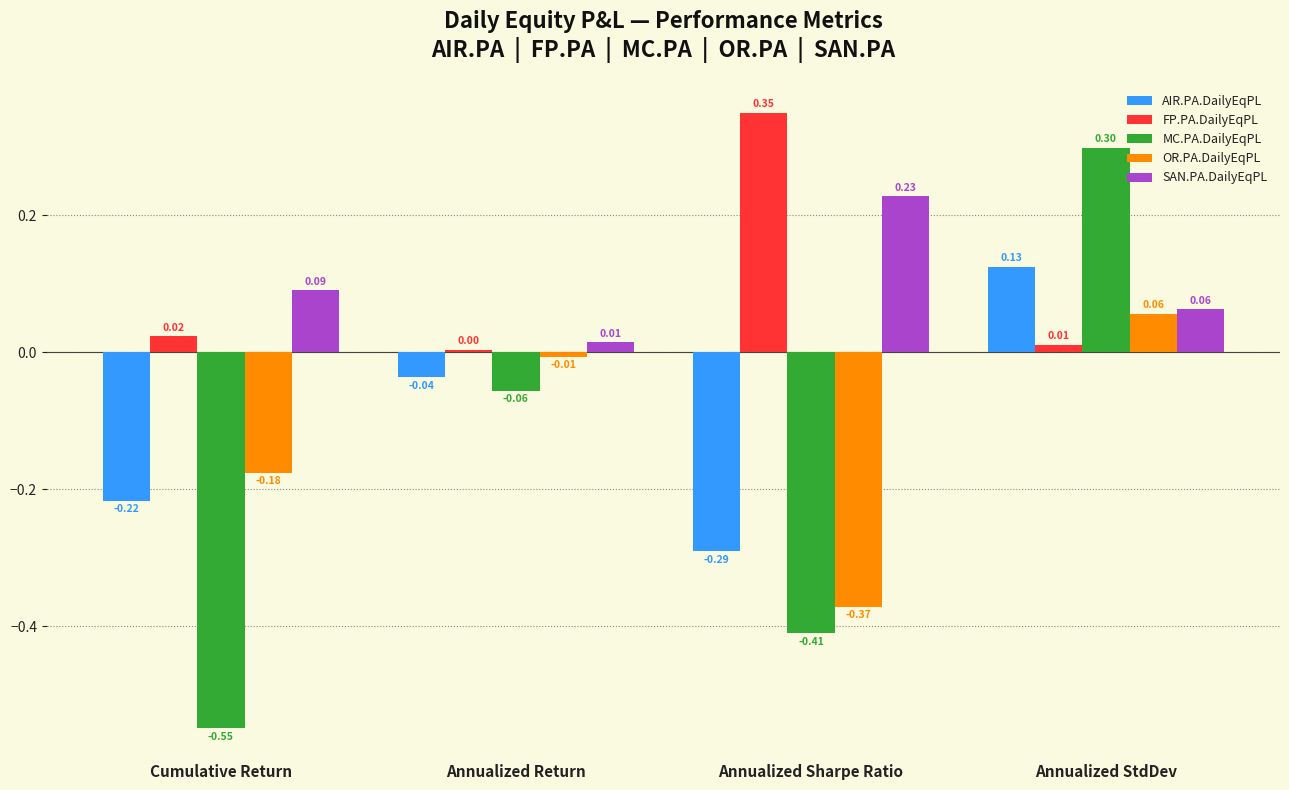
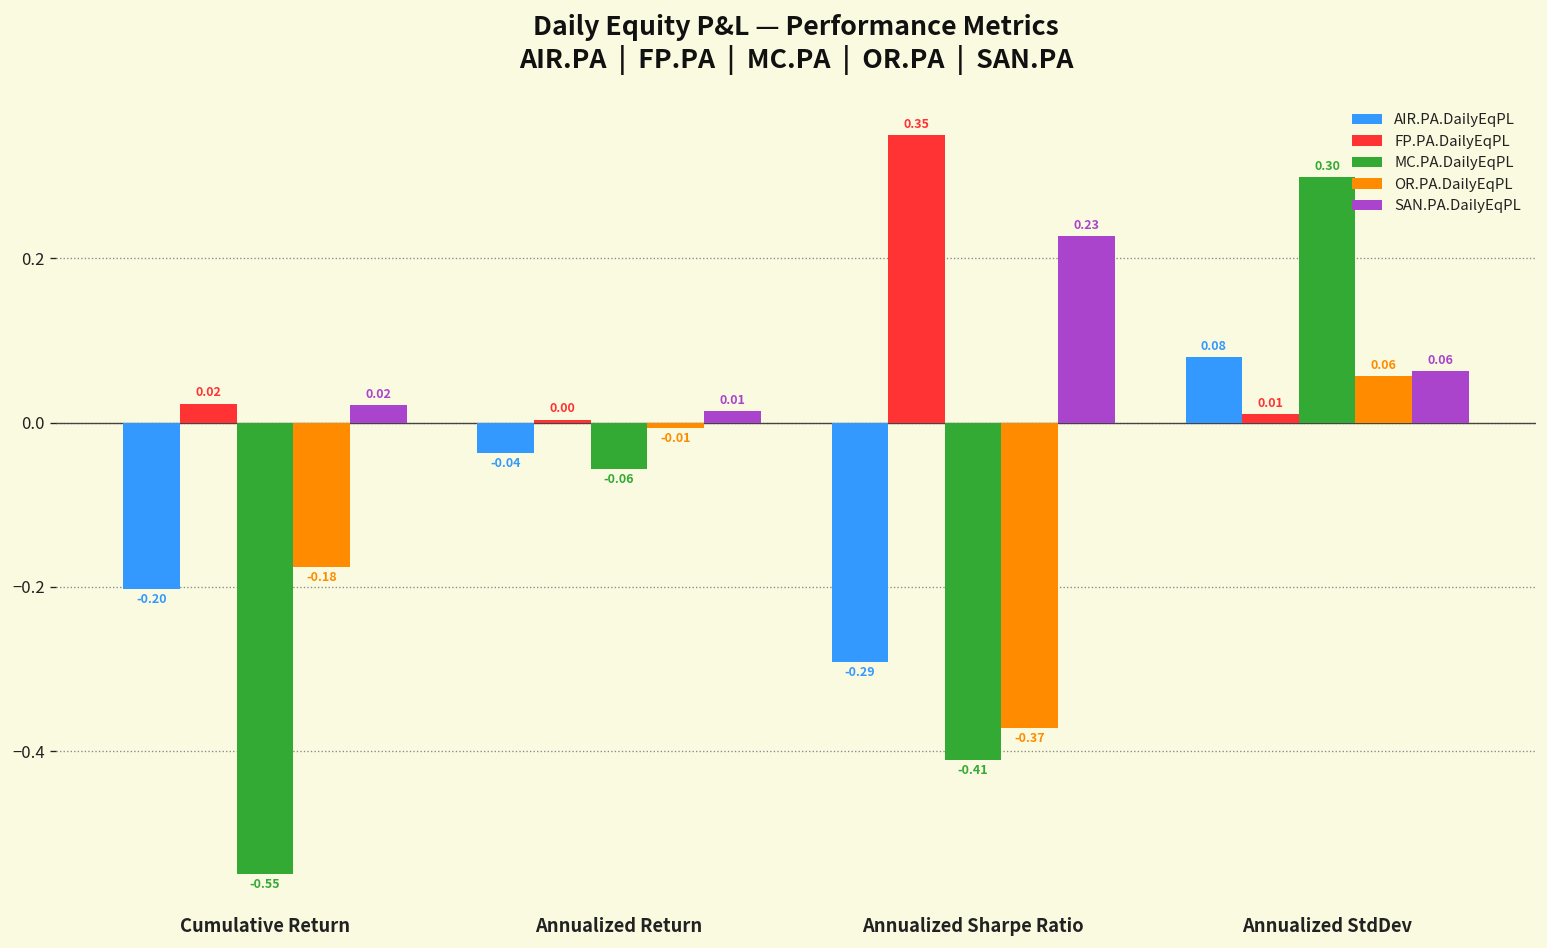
AIR.PA.DailyEqPL, Cumulative Return: -0.22 -> -0.20
SAN.PA.DailyEqPL, Cumulative Return: 0.09 -> 0.02
AIR.PA.DailyEqPL, Annualized StdDev: 0.13 -> 0.08
